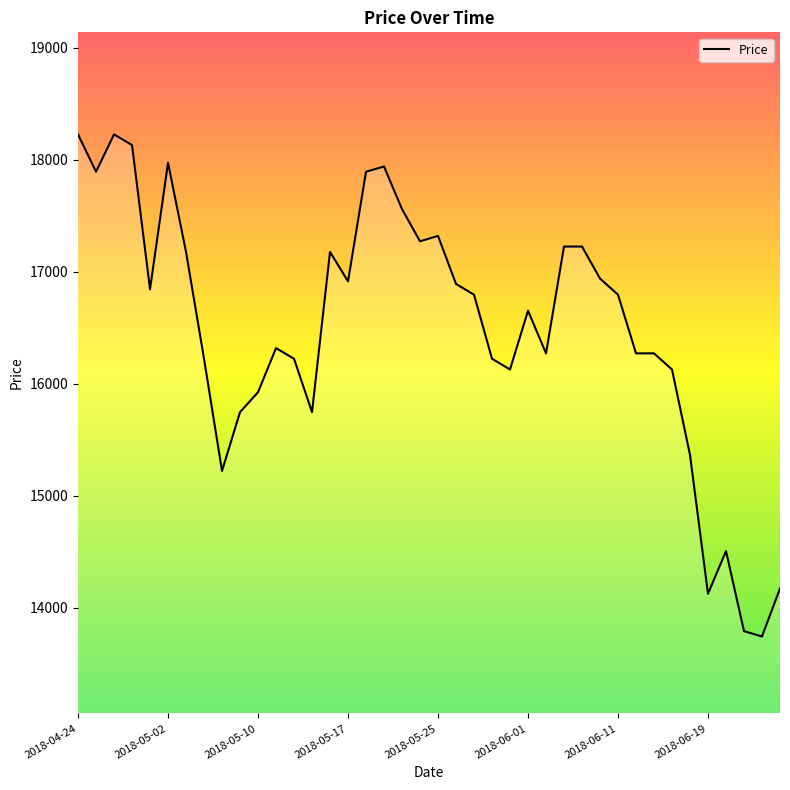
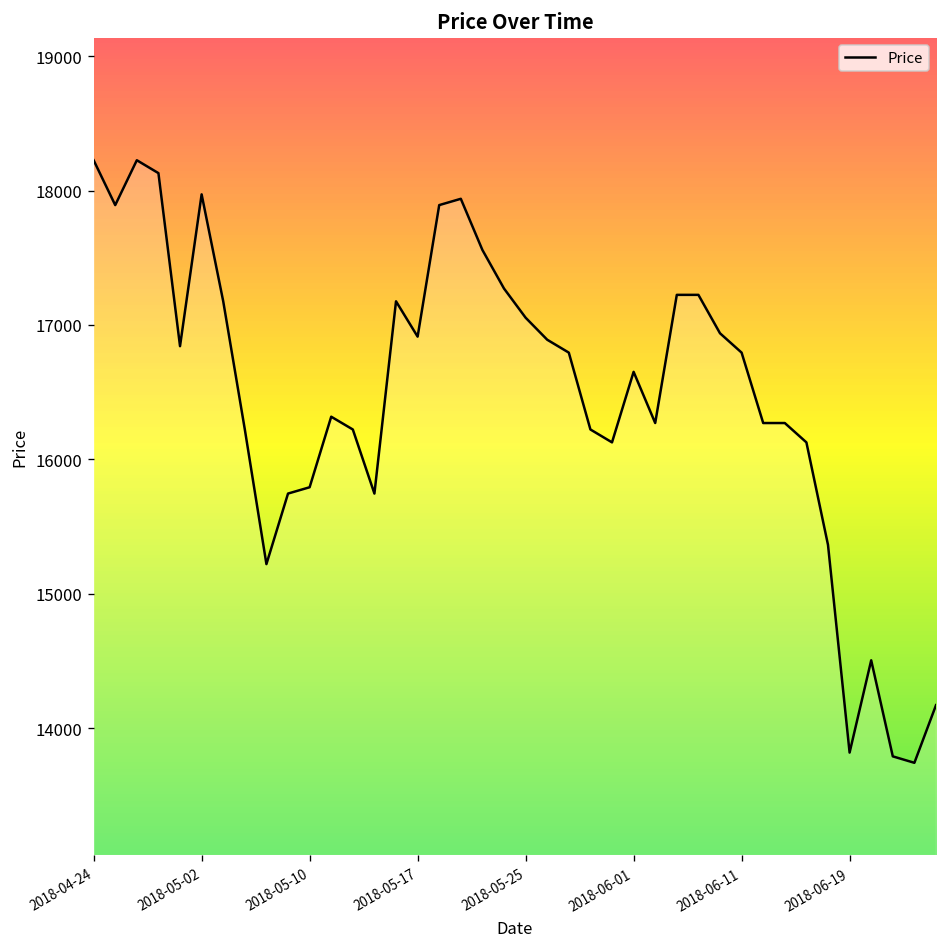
2018-05-10: 15920 -> 15790
2018-05-25: 17320 -> 17050
2018-06-19: 14120 -> 13820
